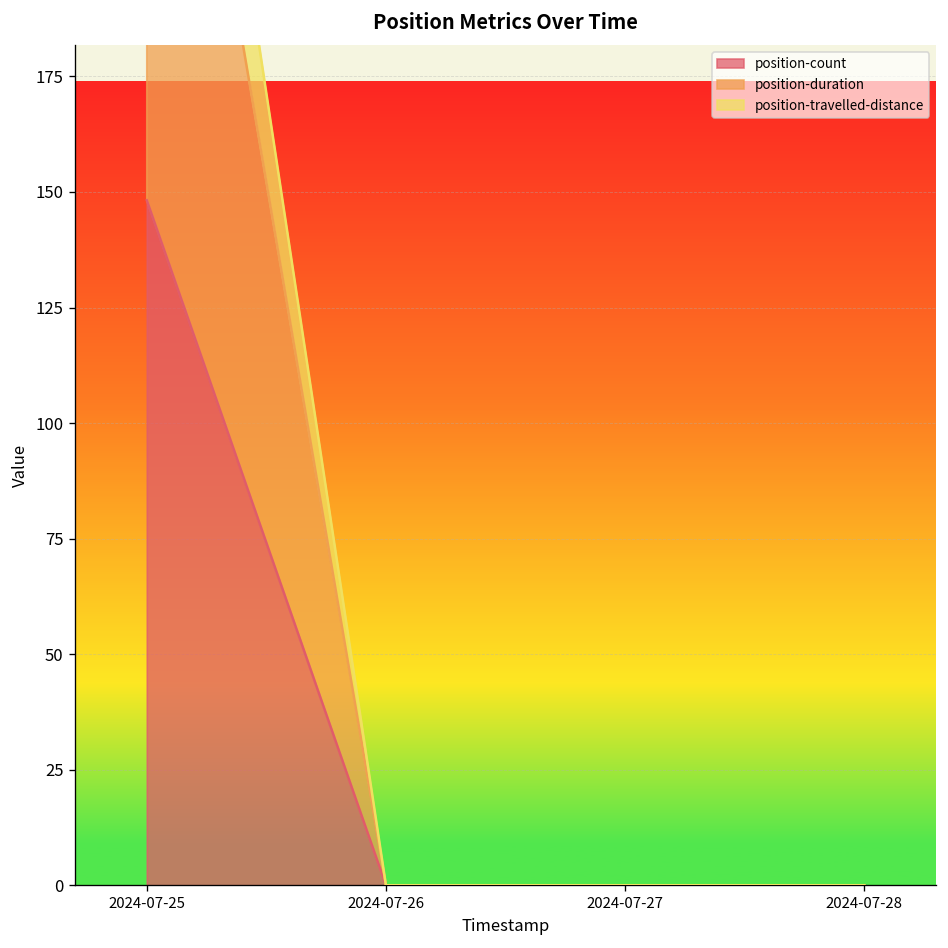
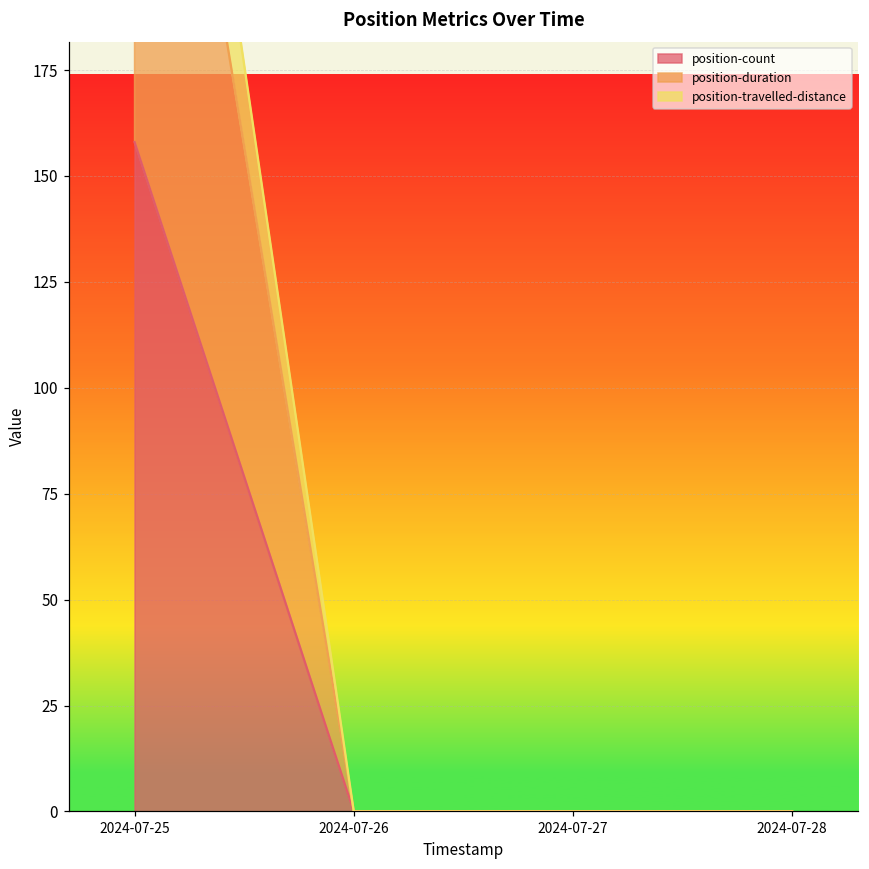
position-count, 2024-07-25: 148 -> 158
